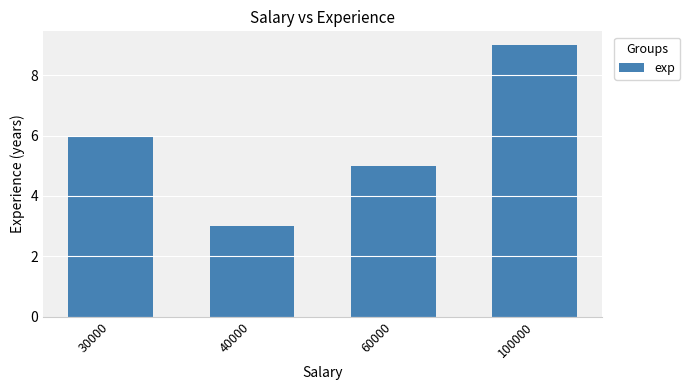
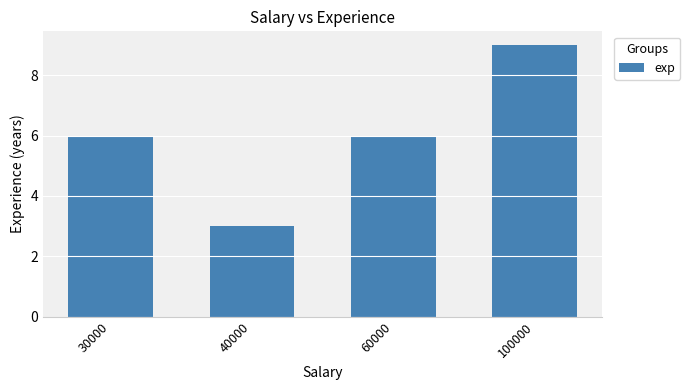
60000: 5 -> 6
